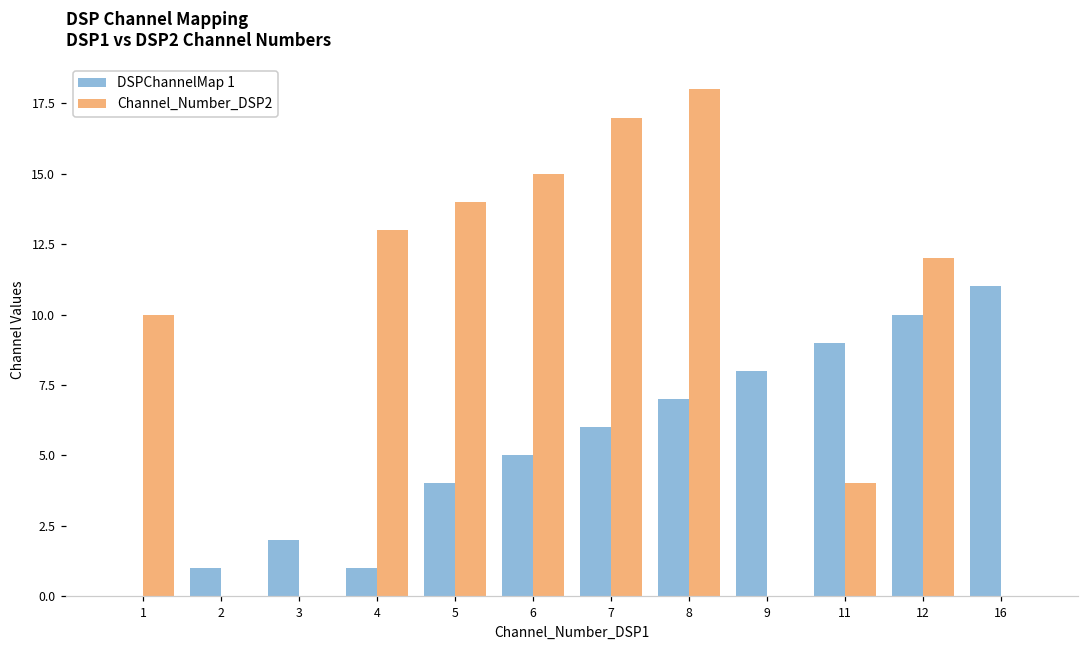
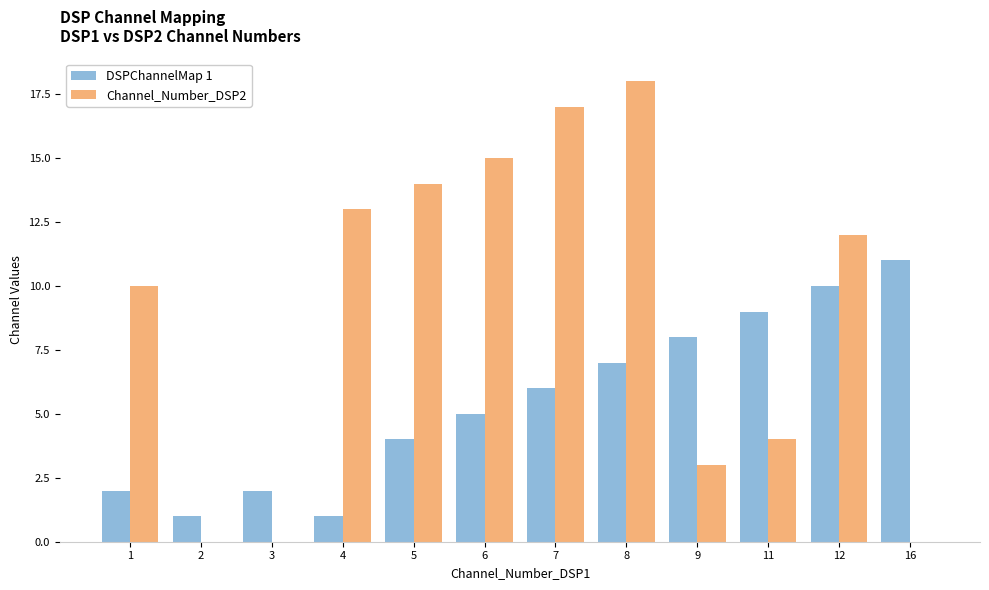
DSPChannelMap 1, 1: 0 -> 2
Channel_Number_DSP2, 9: 0 -> 3
